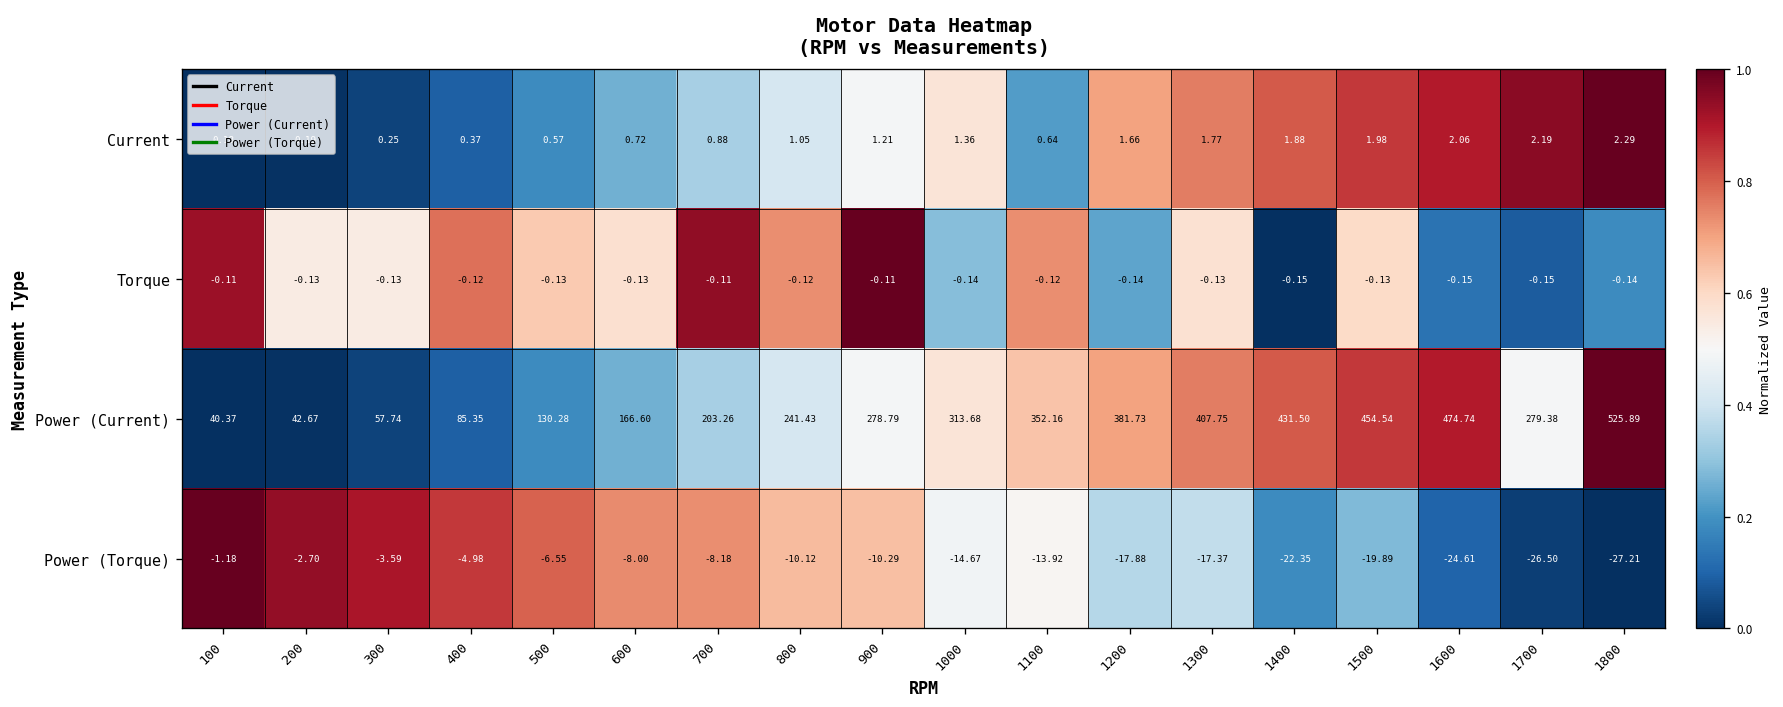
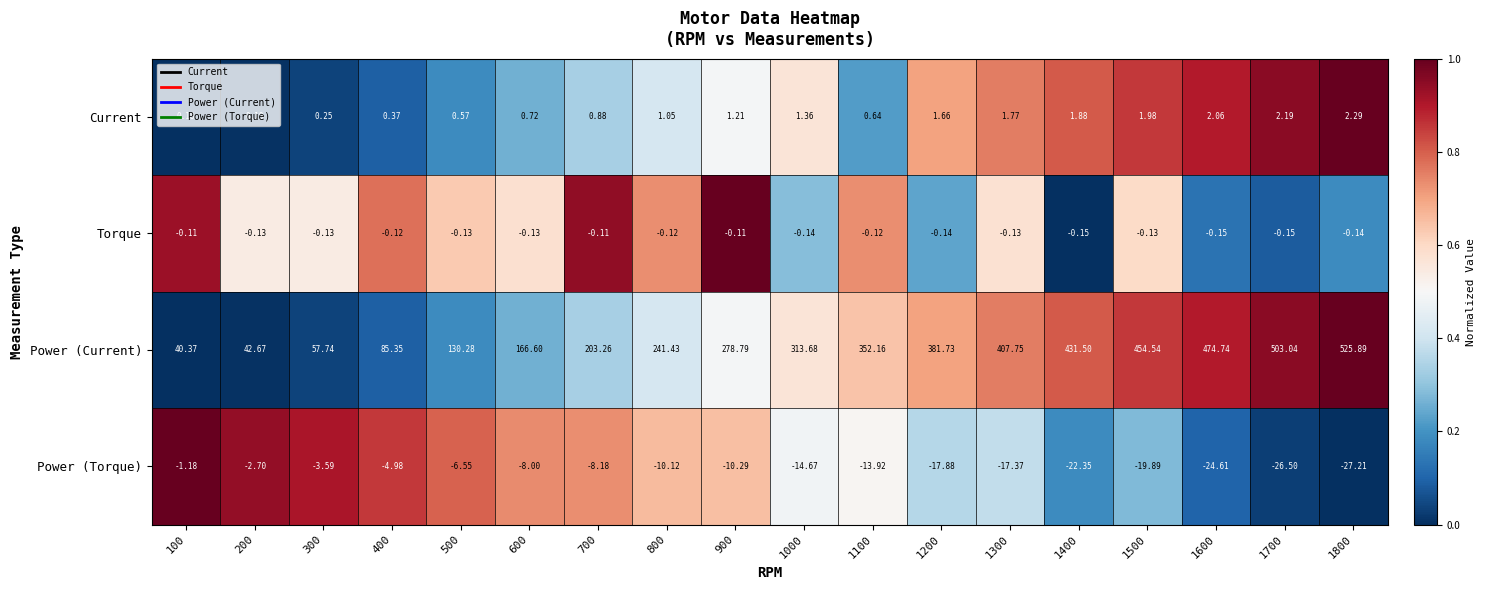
Power (Current), 1700: 279.38 -> 503.04
